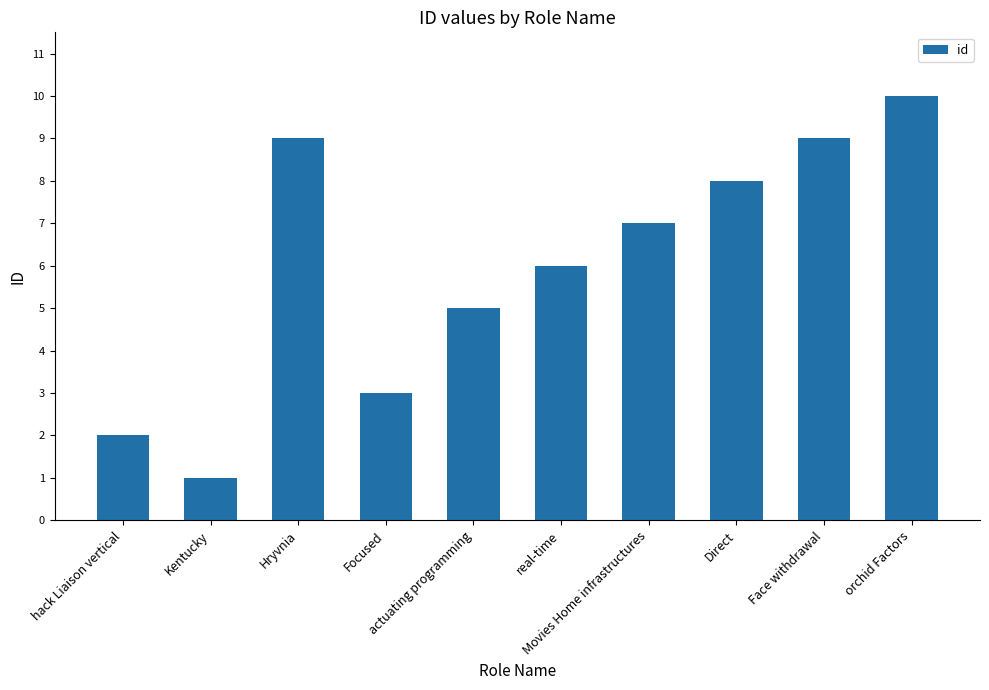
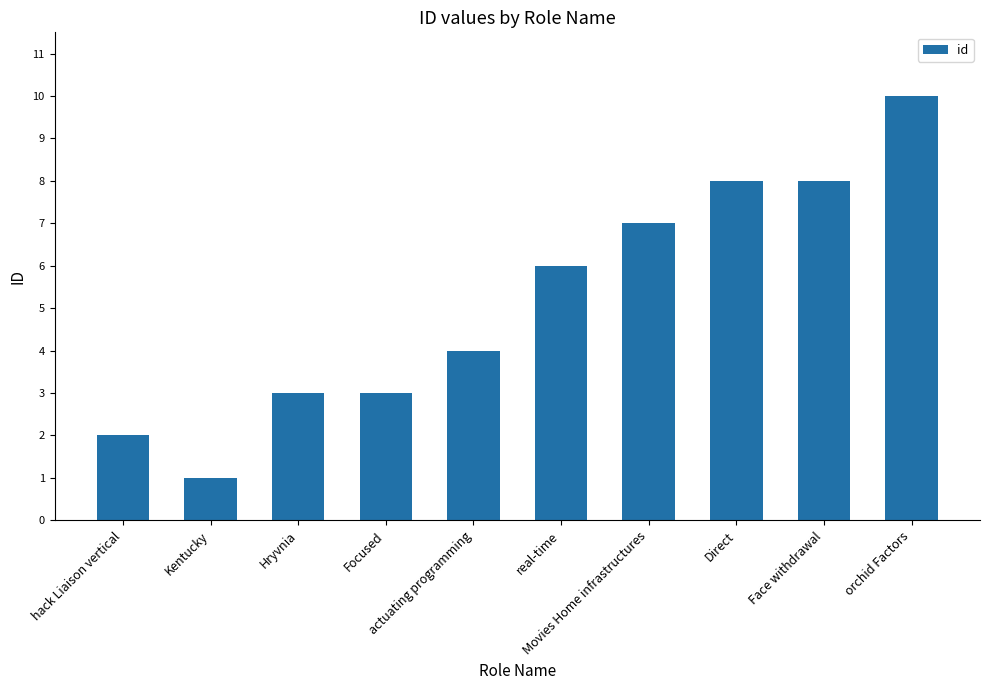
Hryvnia: 9 -> 3
actuating programming: 5 -> 4
Face withdrawal: 9 -> 8
